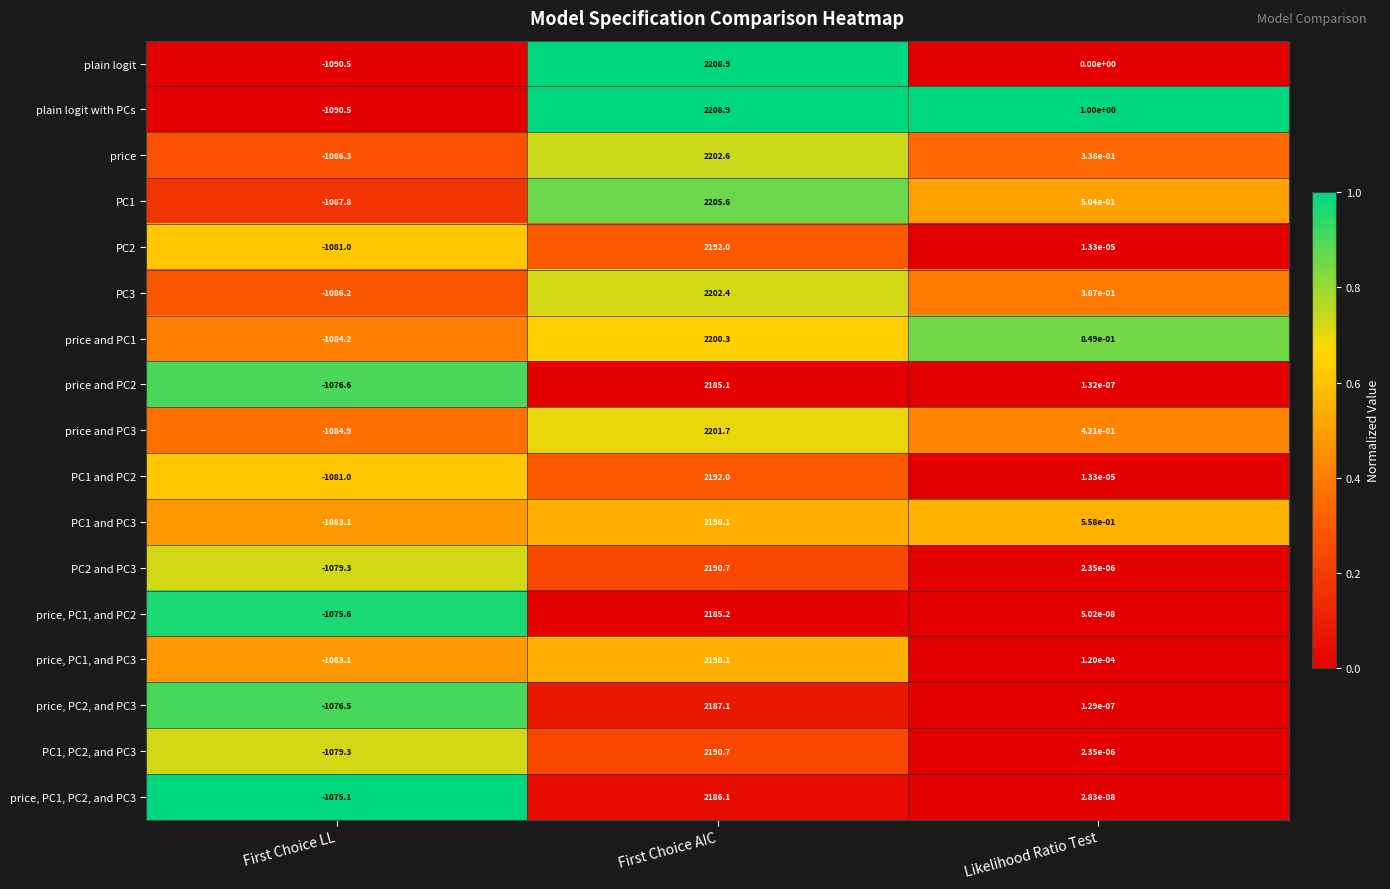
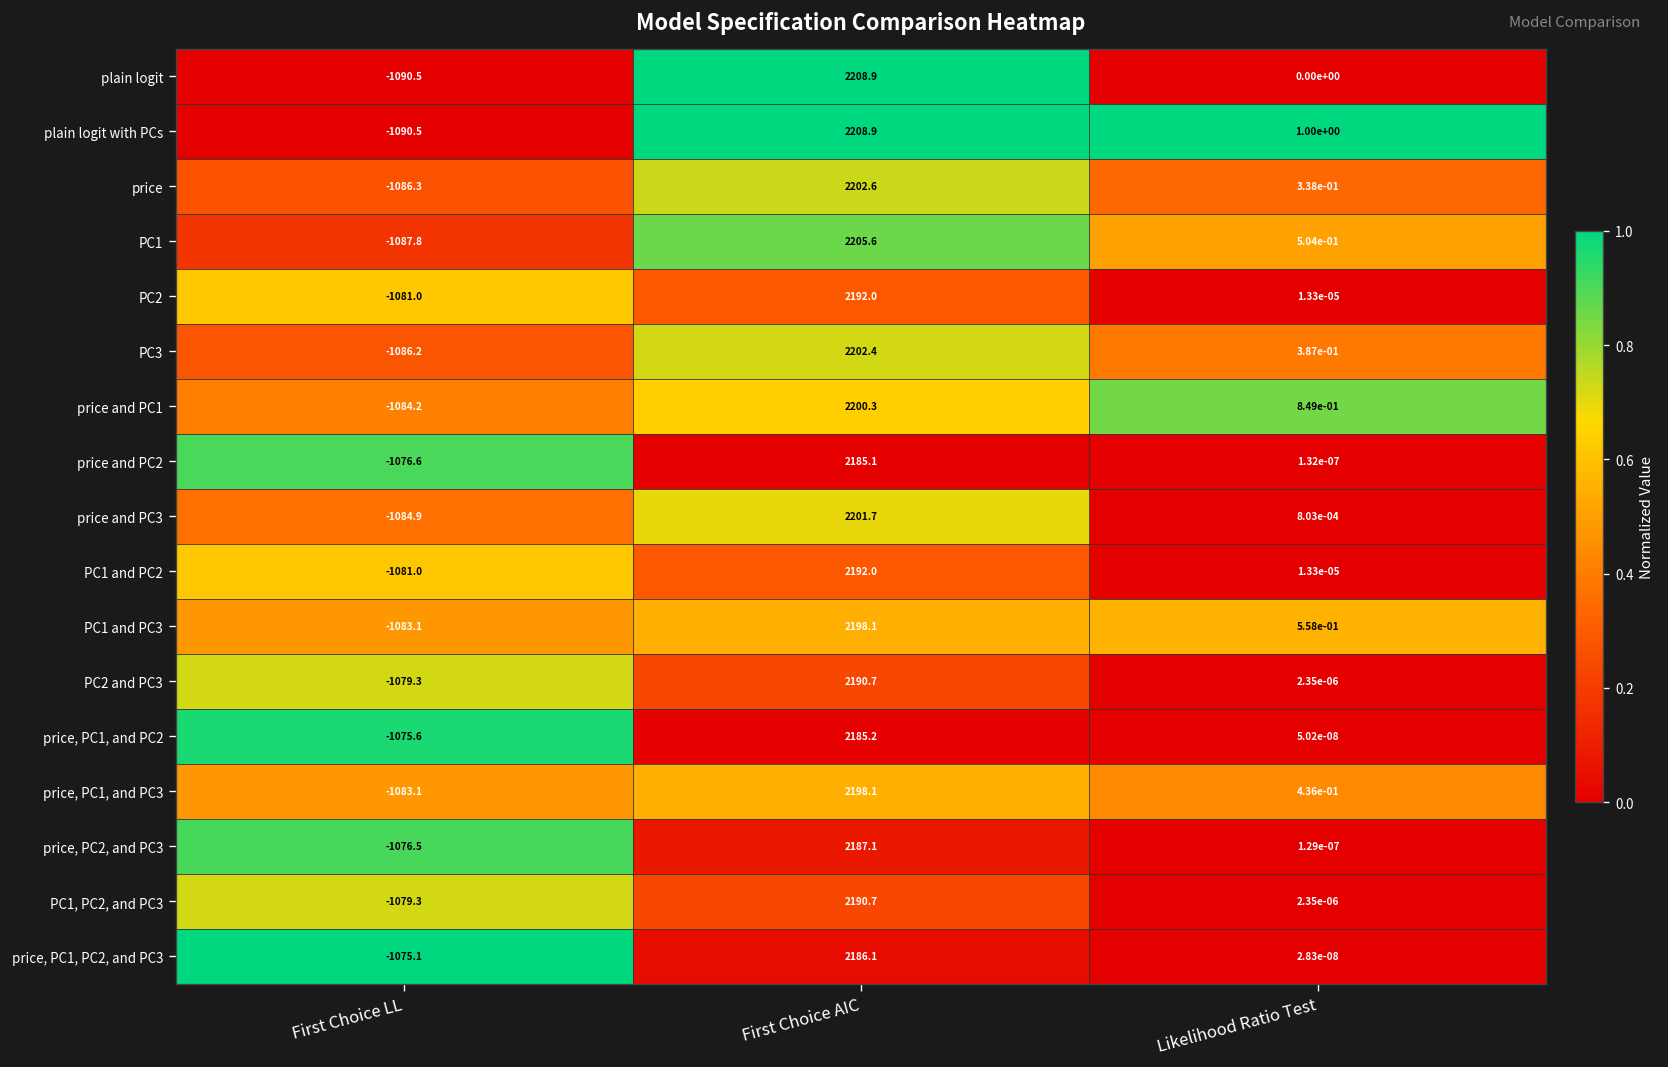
price and PC3, Likelihood Ratio Test: 4.21e-01 -> 8.03e-04
price, PC1, and PC3, Likelihood Ratio Test: 1.20e-04 -> 4.36e-01
